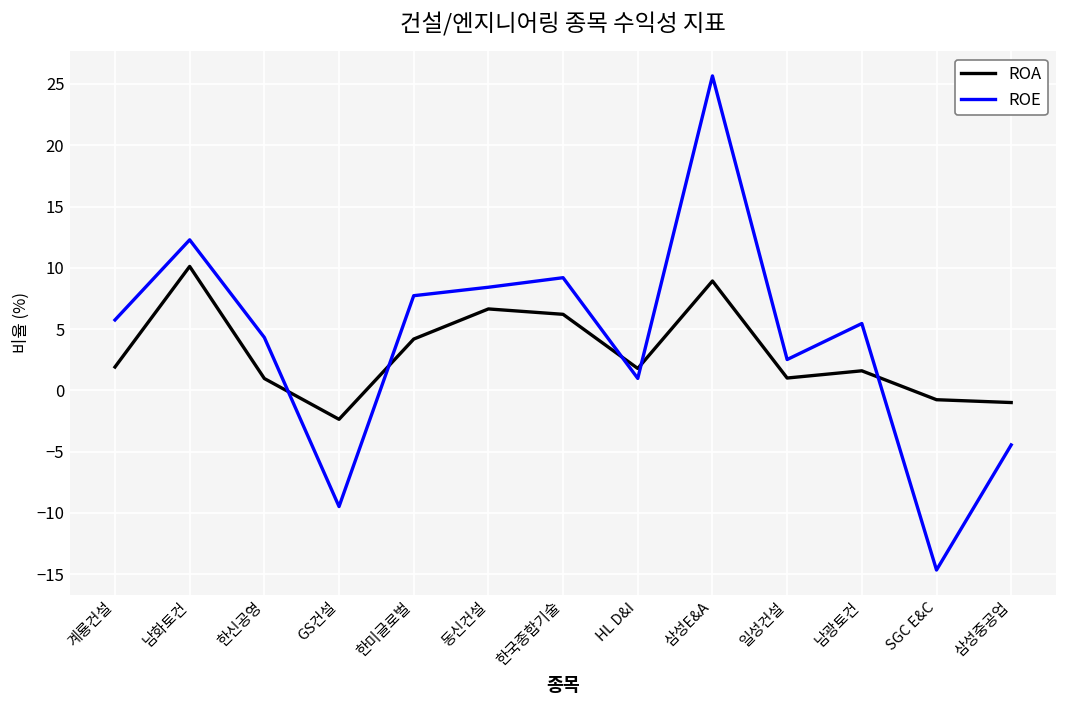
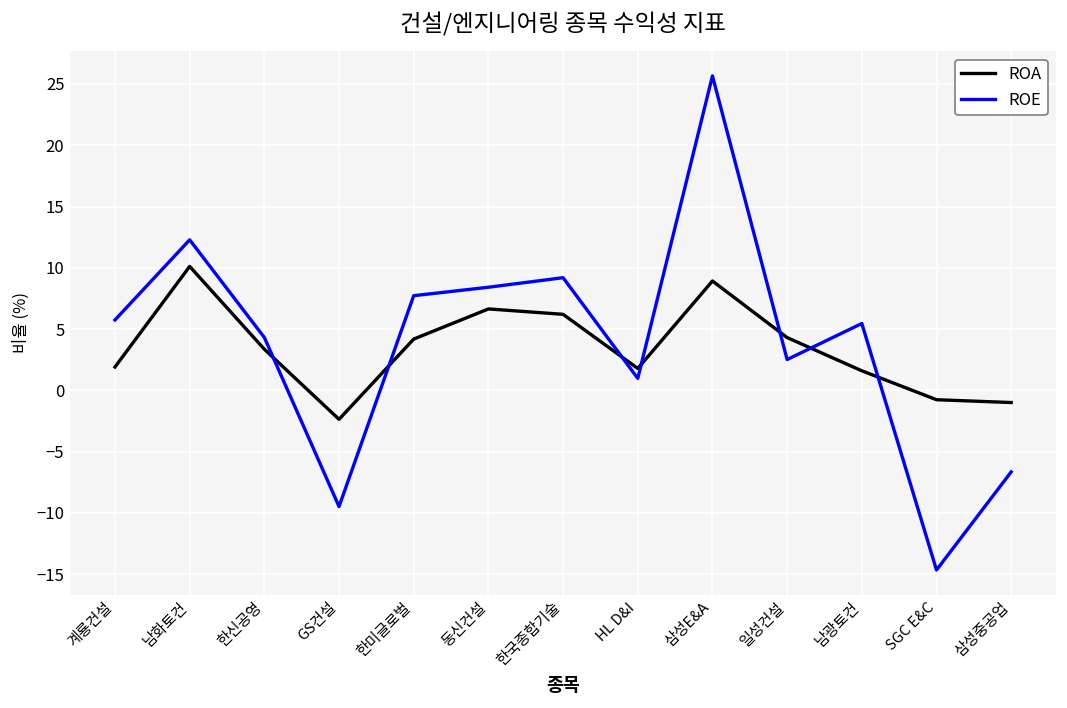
ROA, 한신공영: 1.0 -> 3.4
ROA, 일성건설: 1.0 -> 4.3
ROE, 삼성중공업: -4.5 -> -6.7
